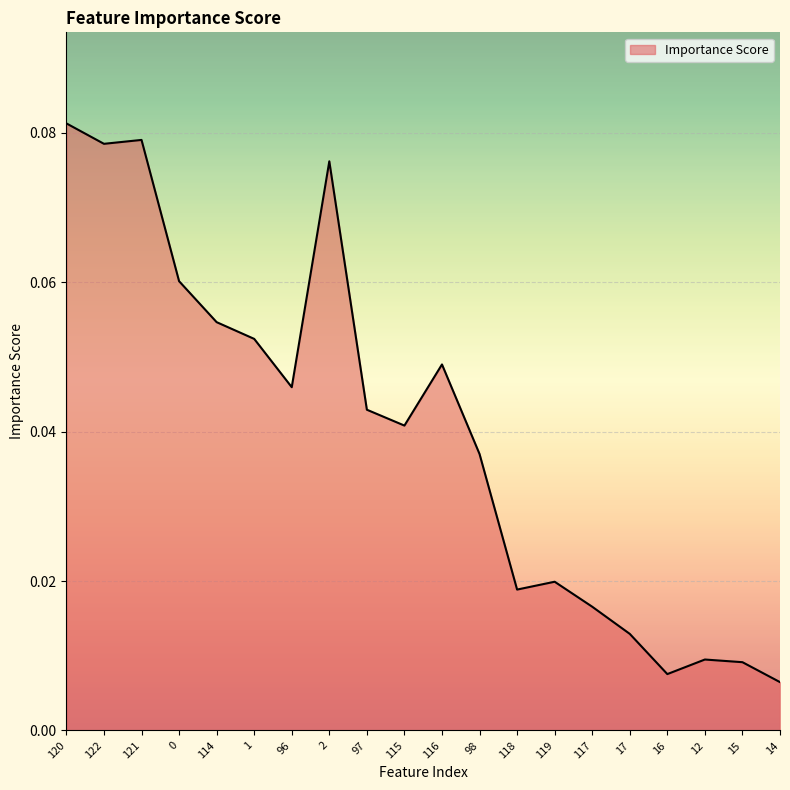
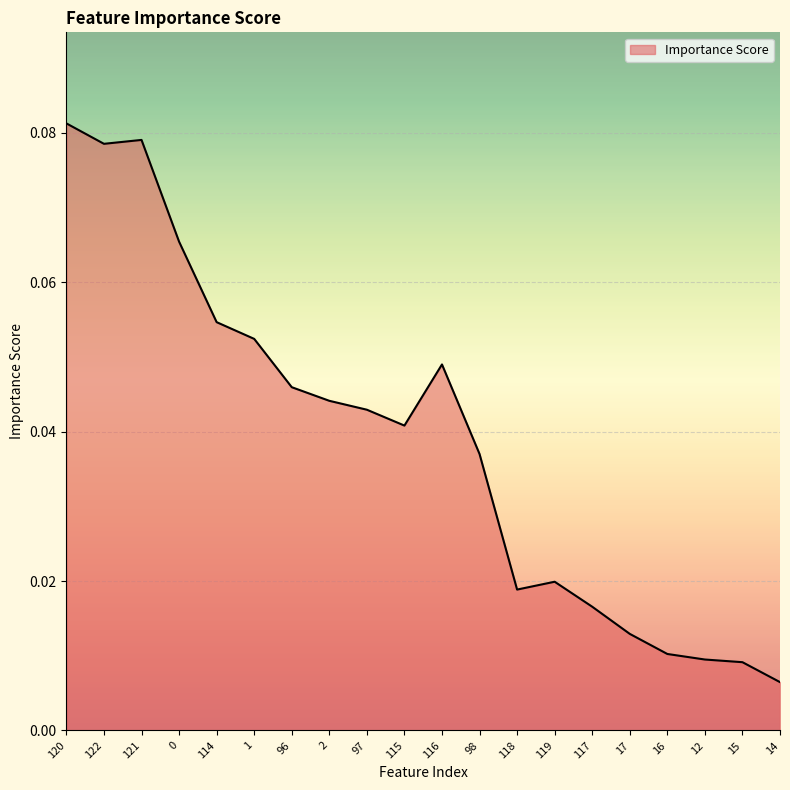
0: 0.060 -> 0.065
2: 0.076 -> 0.044
16: 0.008 -> 0.010
